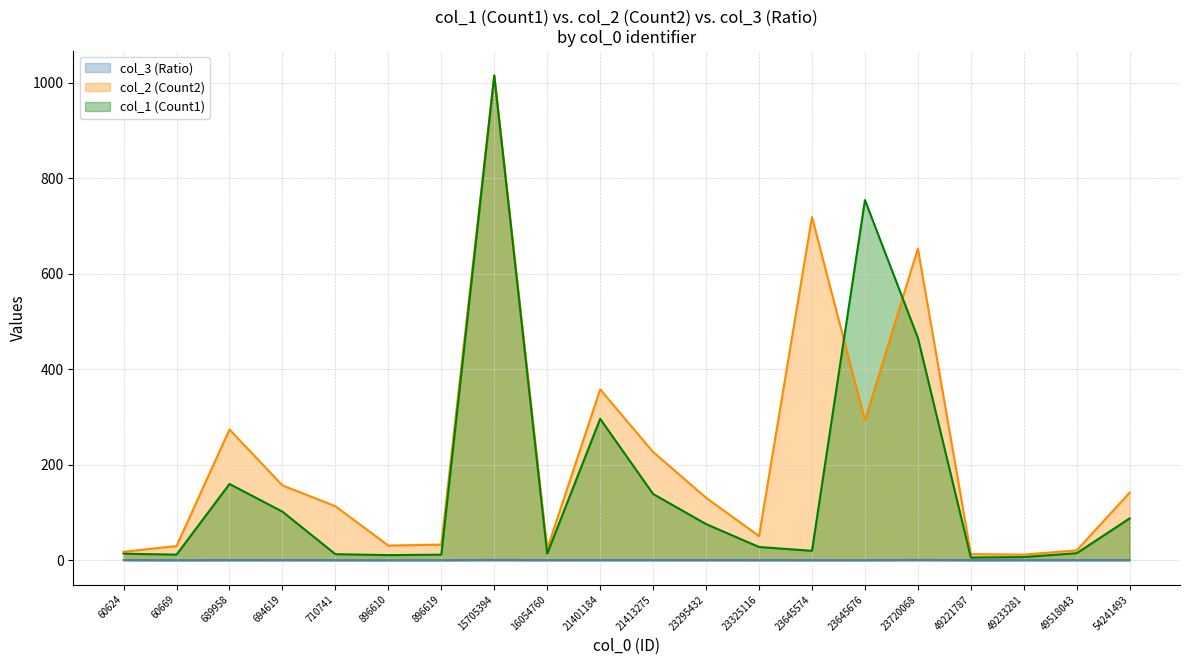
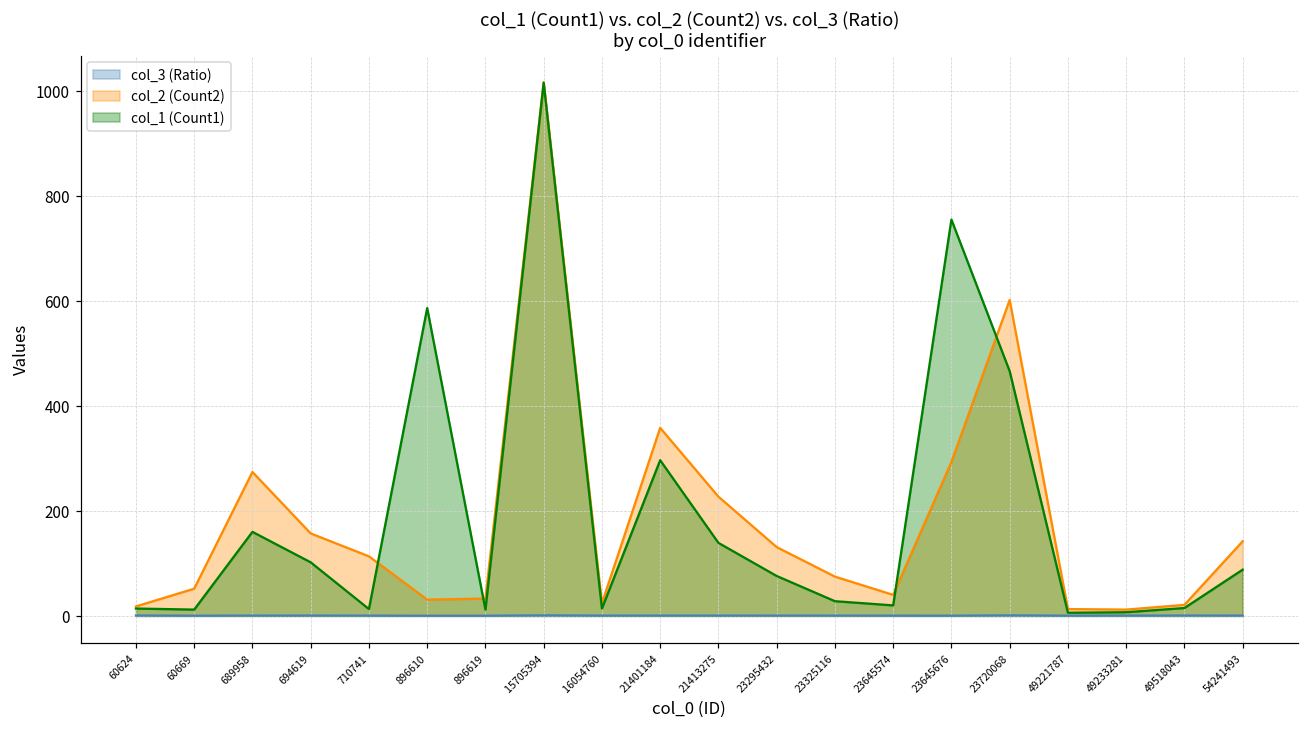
col_2 (Count2), 60669: 30 -> 50
col_1 (Count1), 896610: 10 -> 590
col_2 (Count2), 23325116: 50 -> 70
col_2 (Count2), 23645574: 720 -> 40
col_2 (Count2), 23720068: 650 -> 600
